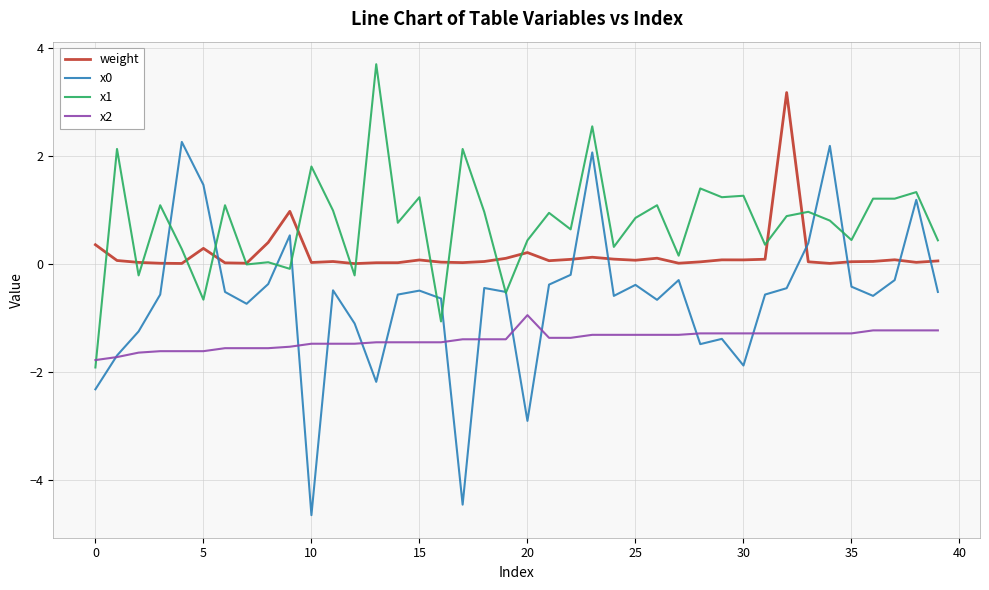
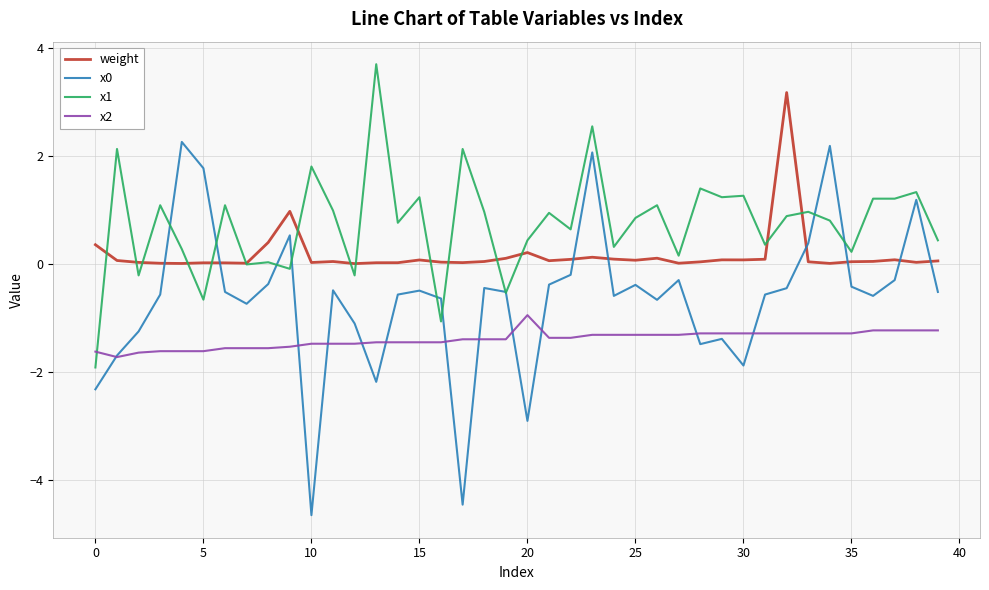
x2, 0: -1.8 -> -1.6
weight, 5: 0.3 -> 0.0
x0, 5: 1.5 -> 1.8
x1, 35: 0.4 -> 0.2
